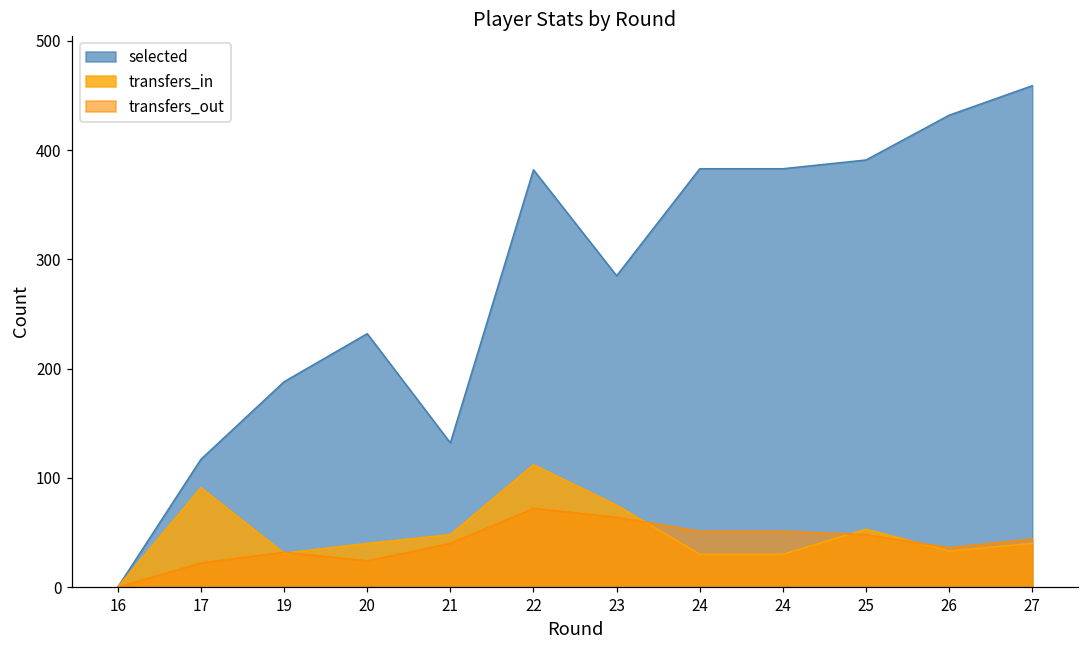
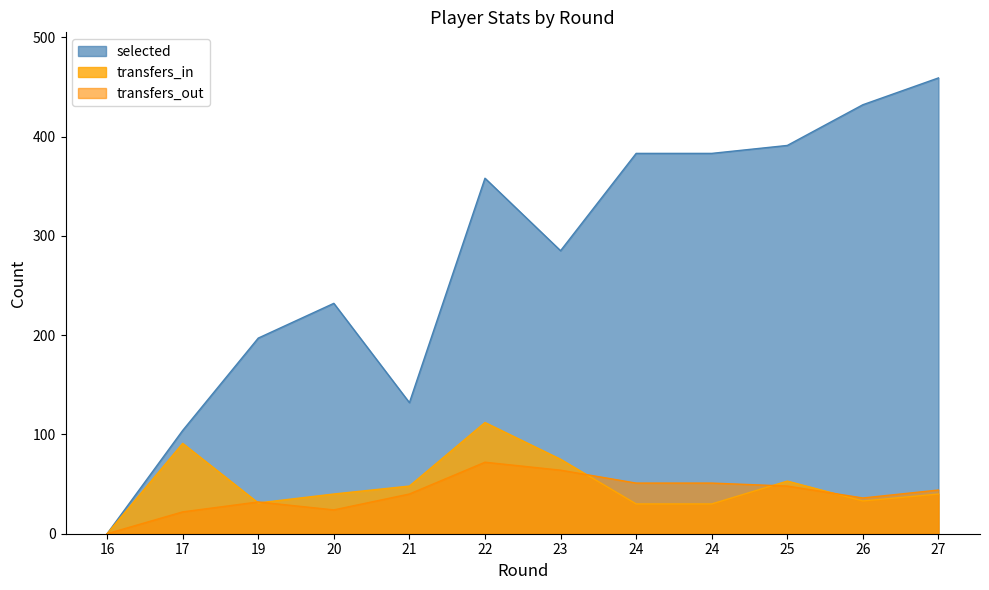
selected, 17: 120 -> 100
selected, 19: 190 -> 200
selected, 22: 380 -> 360
